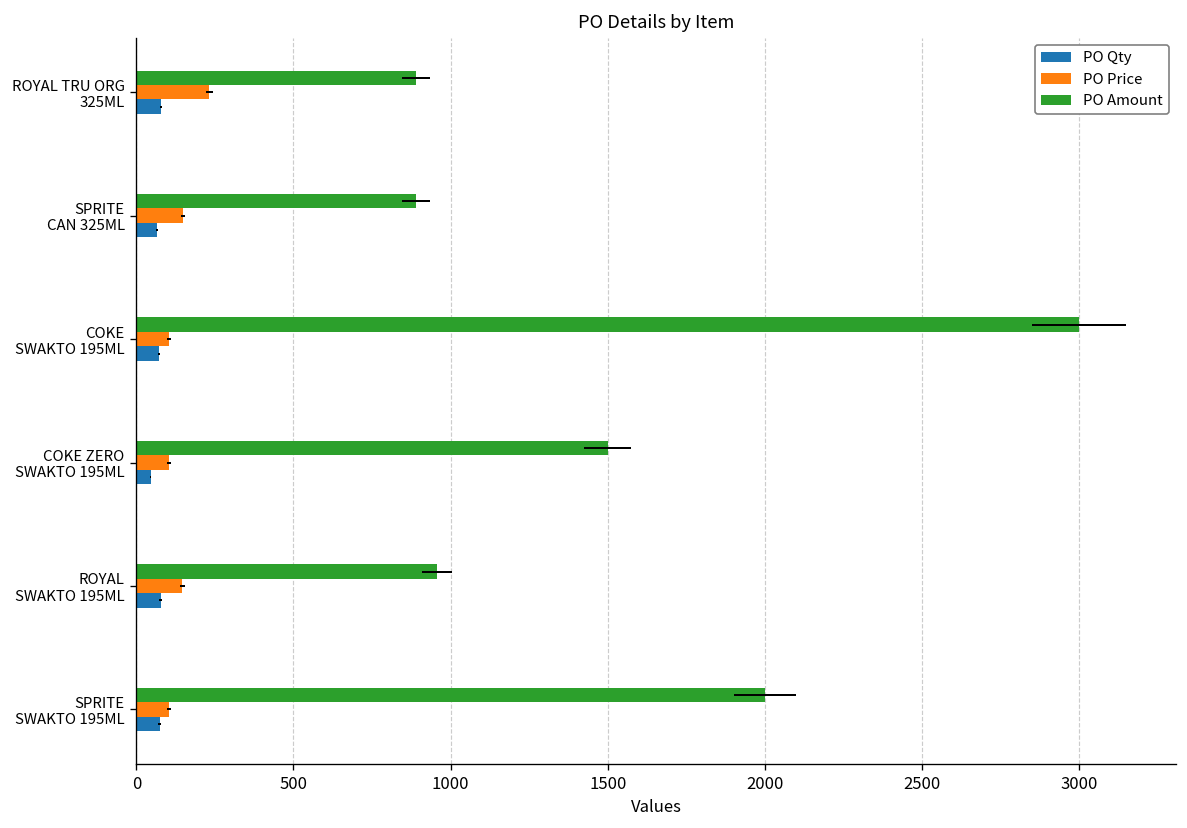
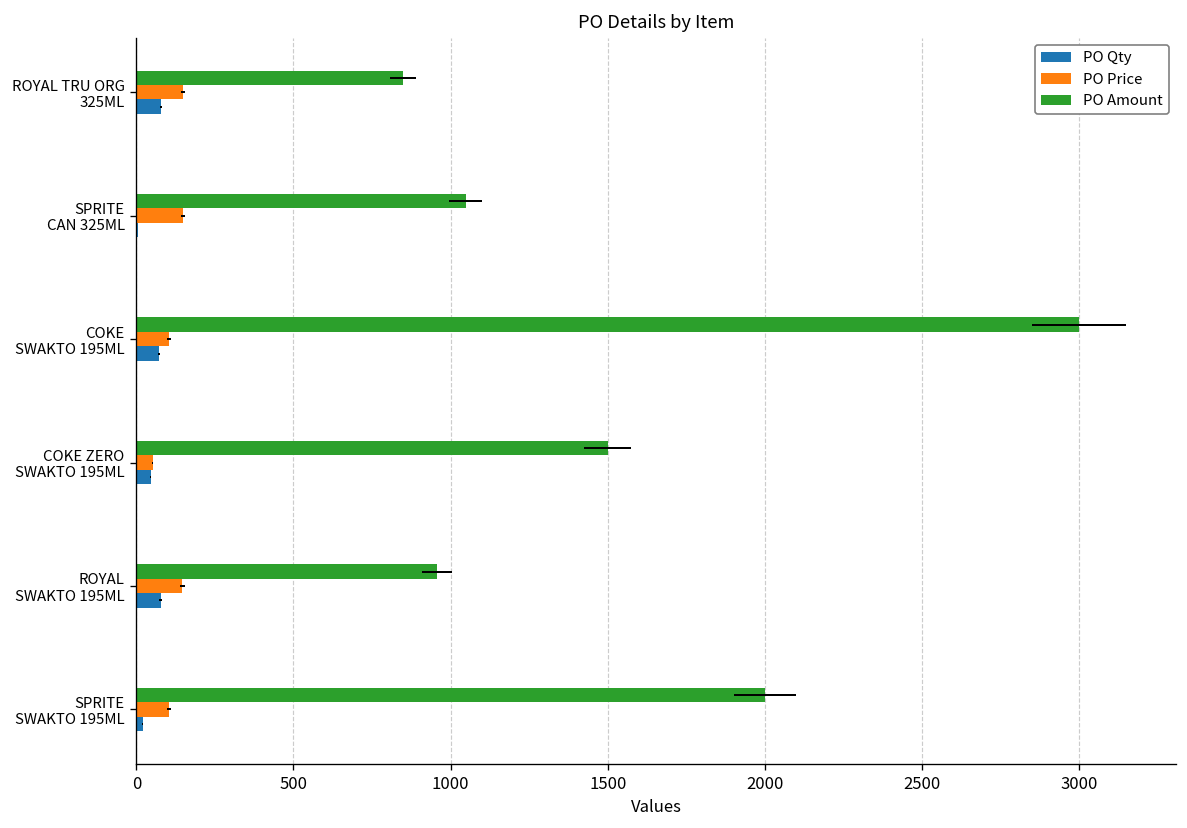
PO Amount, ROYAL TRU ORG 325ML: 890 -> 850
PO Price, ROYAL TRU ORG 325ML: 230 -> 150
PO Amount, SPRITE CAN 325ML: 890 -> 1050
PO Qty, SPRITE CAN 325ML: 70 -> 10
PO Price, COKE ZERO SWAKTO 195ML: 100 -> 50
PO Qty, SPRITE SWAKTO 195ML: 70 -> 20
